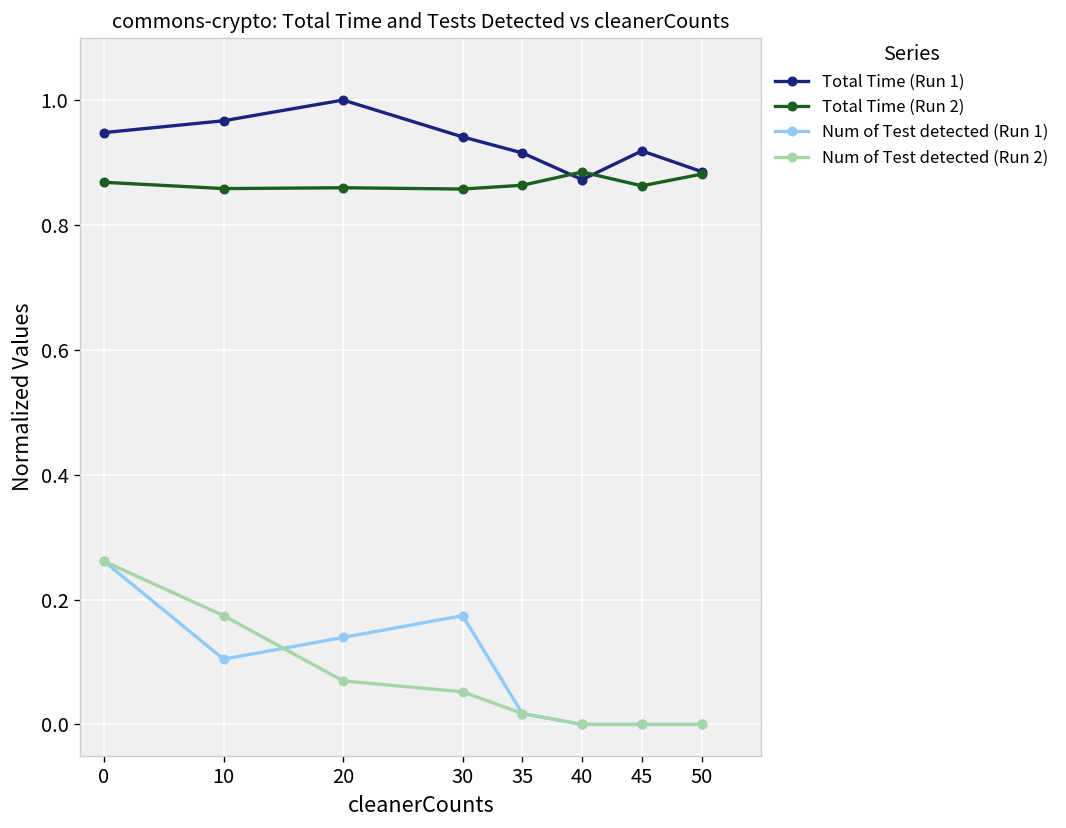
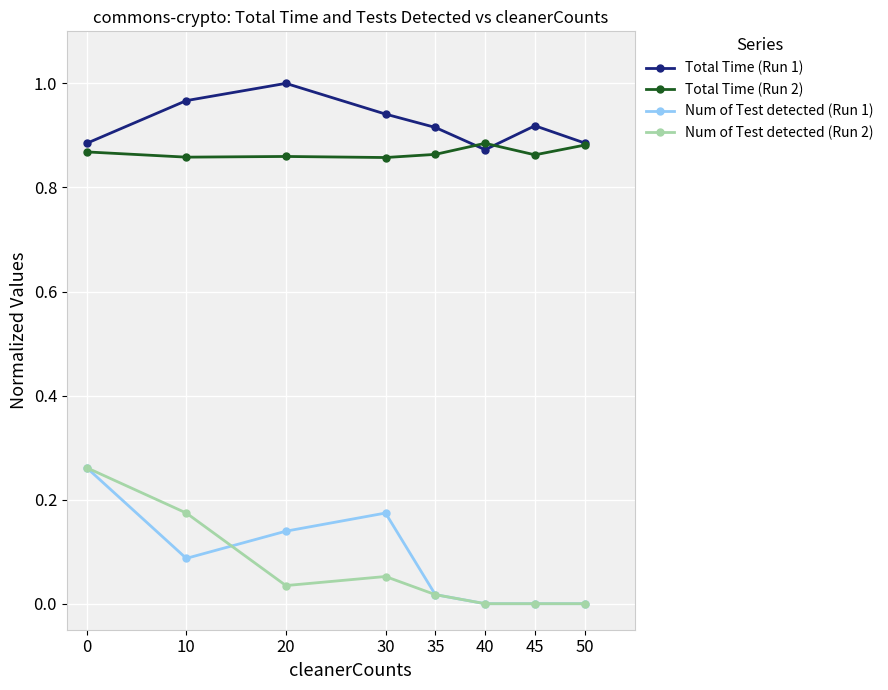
Total Time (Run 1), 0: 0.95 -> 0.88
Num of Test detected (Run 1), 10: 0.10 -> 0.09
Num of Test detected (Run 2), 20: 0.07 -> 0.03
